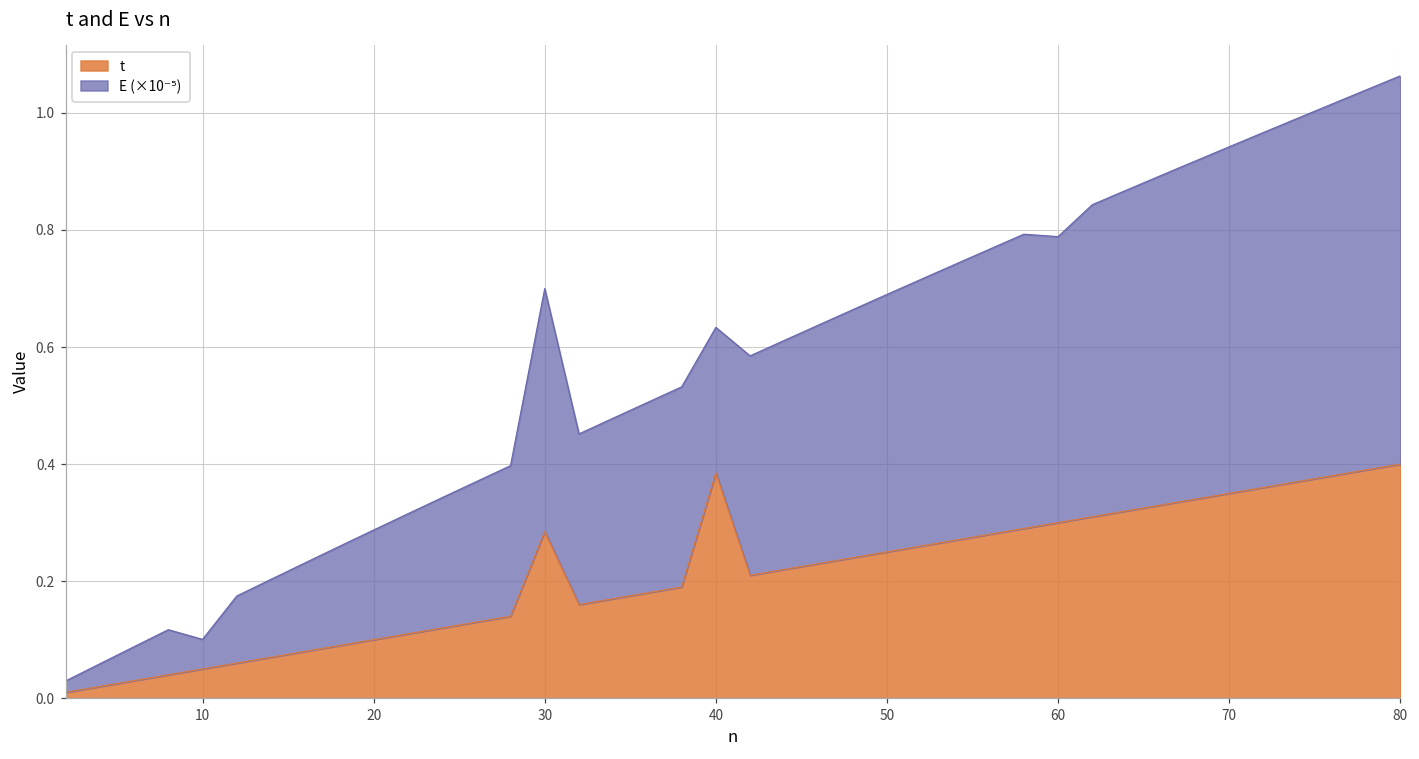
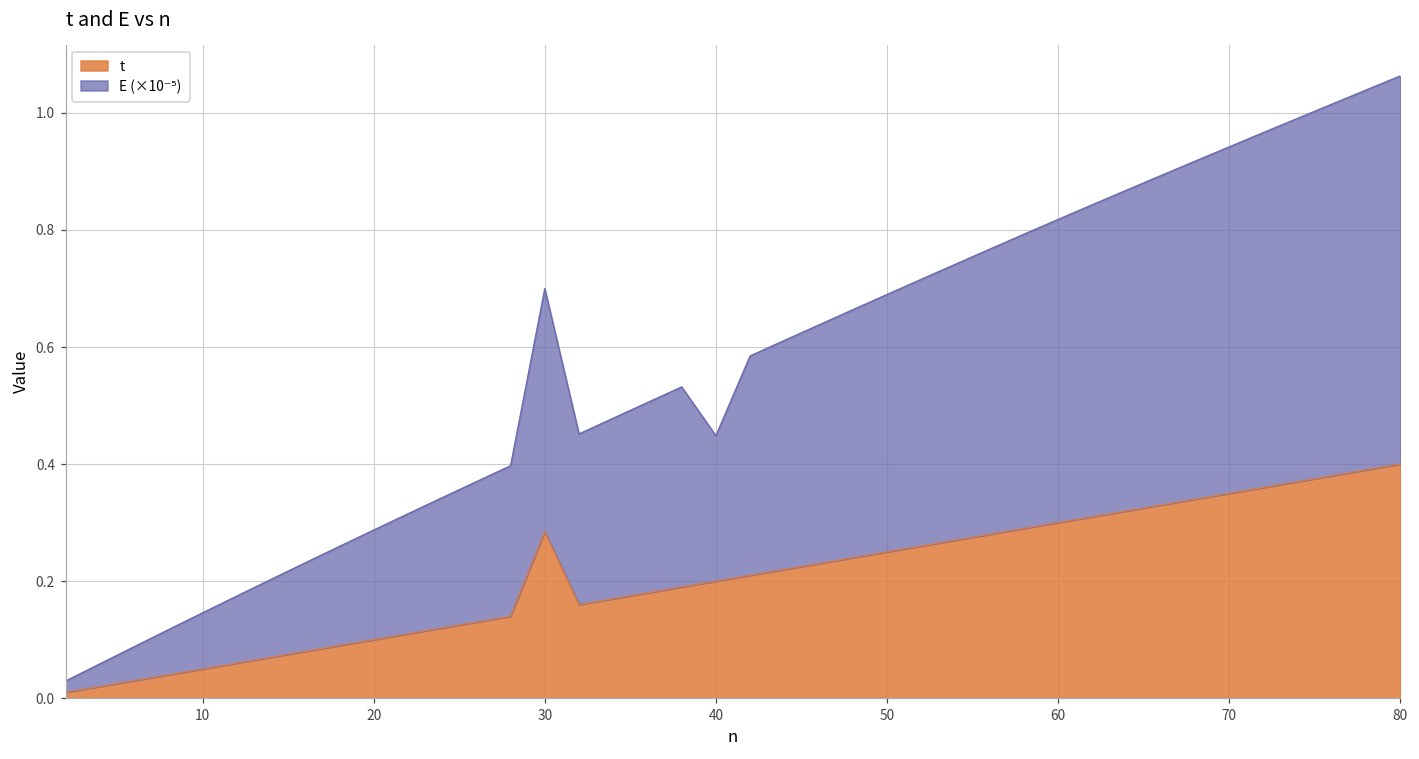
E (×10⁻⁵), 10: 0.05 -> 0.10
t, 40: 0.39 -> 0.20
E (×10⁻⁵), 60: 0.49 -> 0.52
